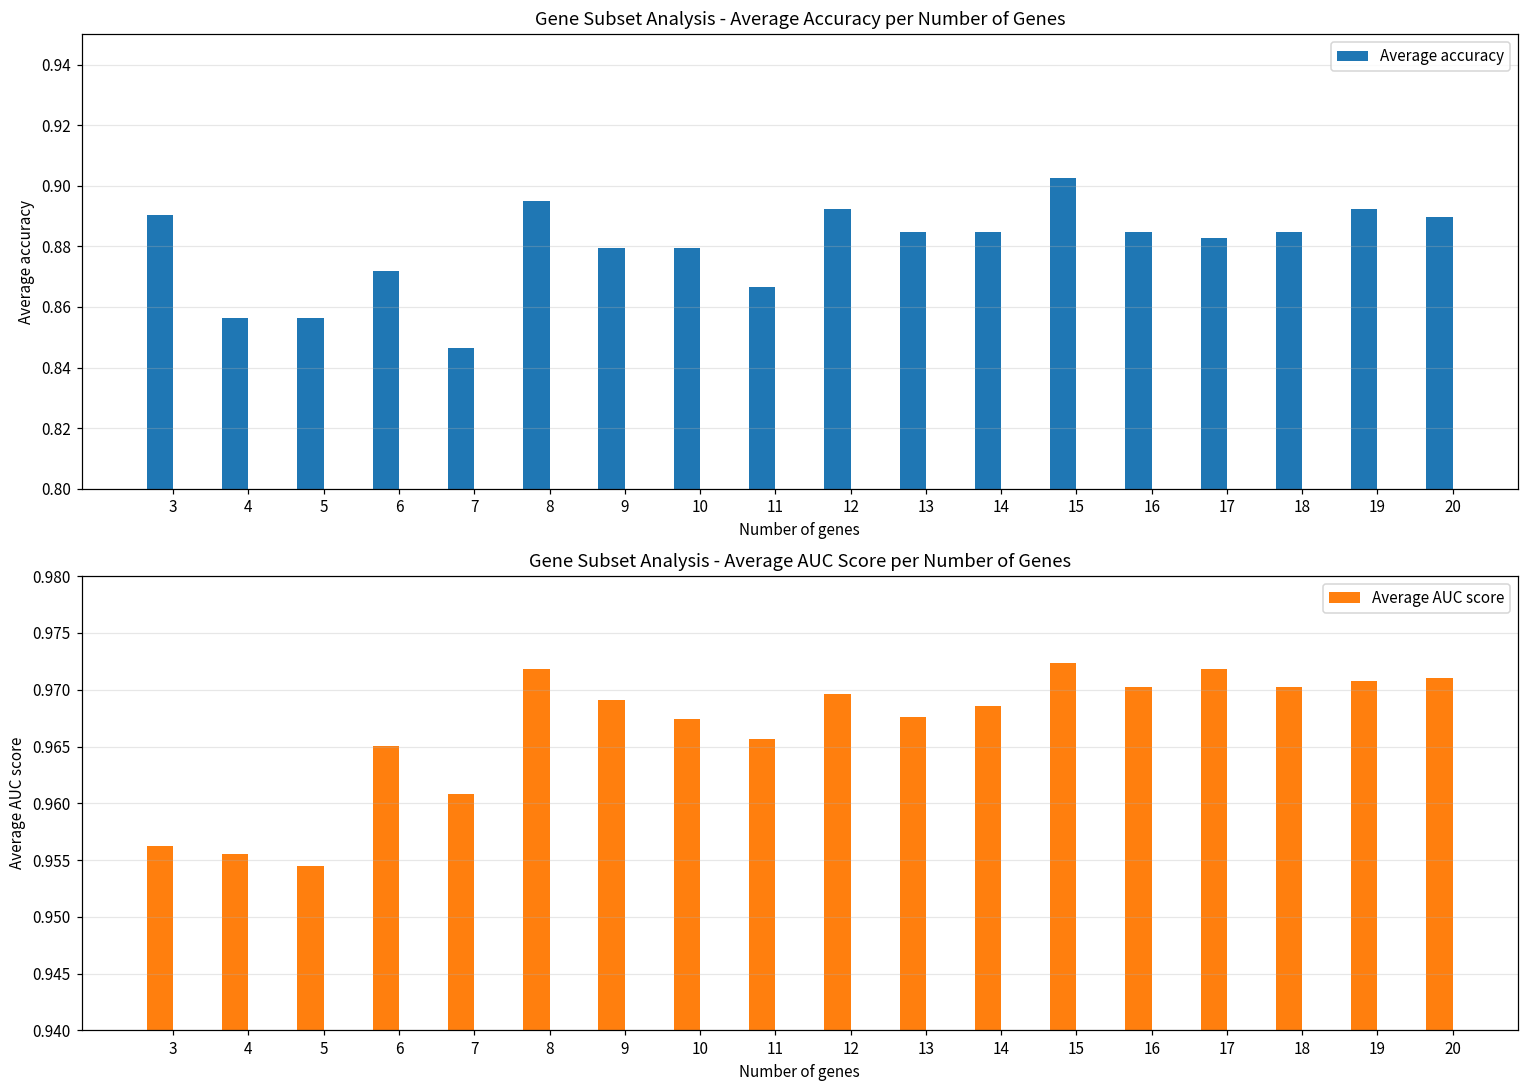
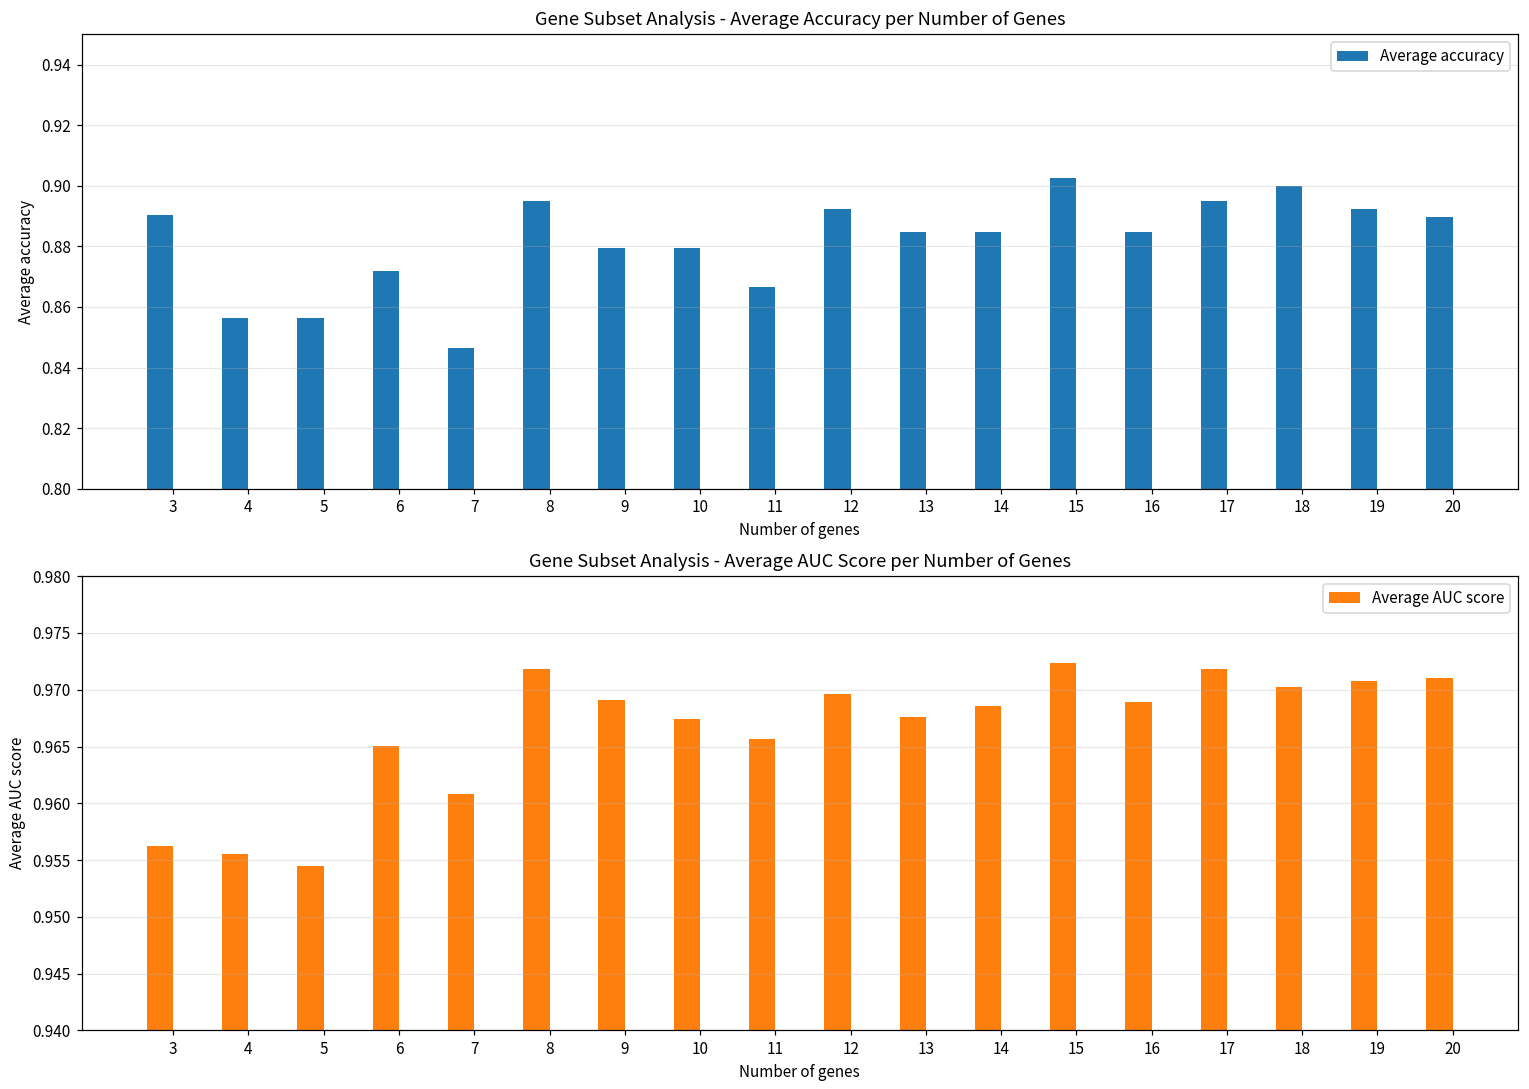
Gene Subset Analysis - Average Accuracy per Number of Genes, 17: 0.883 -> 0.895
Gene Subset Analysis - Average Accuracy per Number of Genes, 18: 0.885 -> 0.900
Gene Subset Analysis - Average AUC Score per Number of Genes, 16: 0.9703 -> 0.9689
